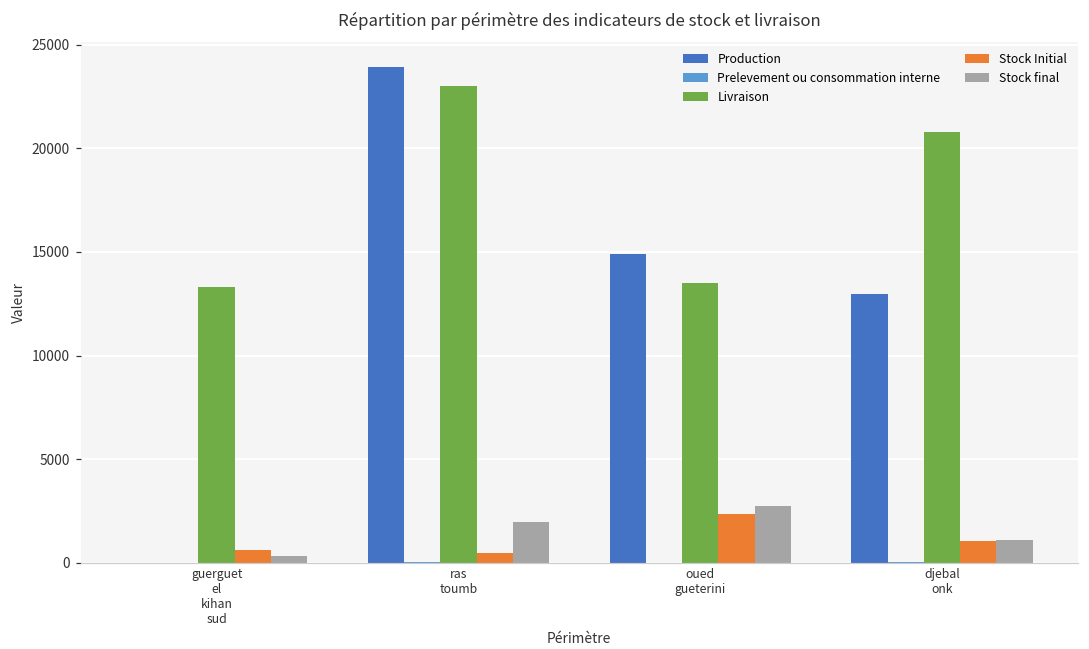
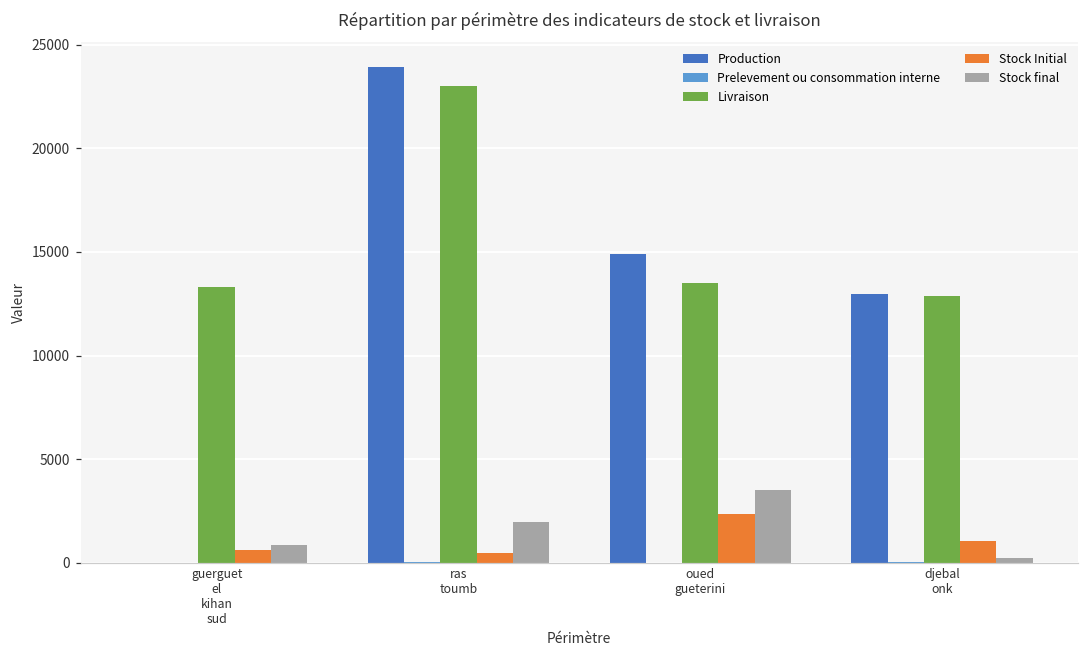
Stock final, guerguet el kihan sud: 300 -> 900
Stock final, oued gueterini: 2700 -> 3500
Livraison, djebal onk: 20800 -> 12900
Stock final, djebal onk: 1100 -> 200
